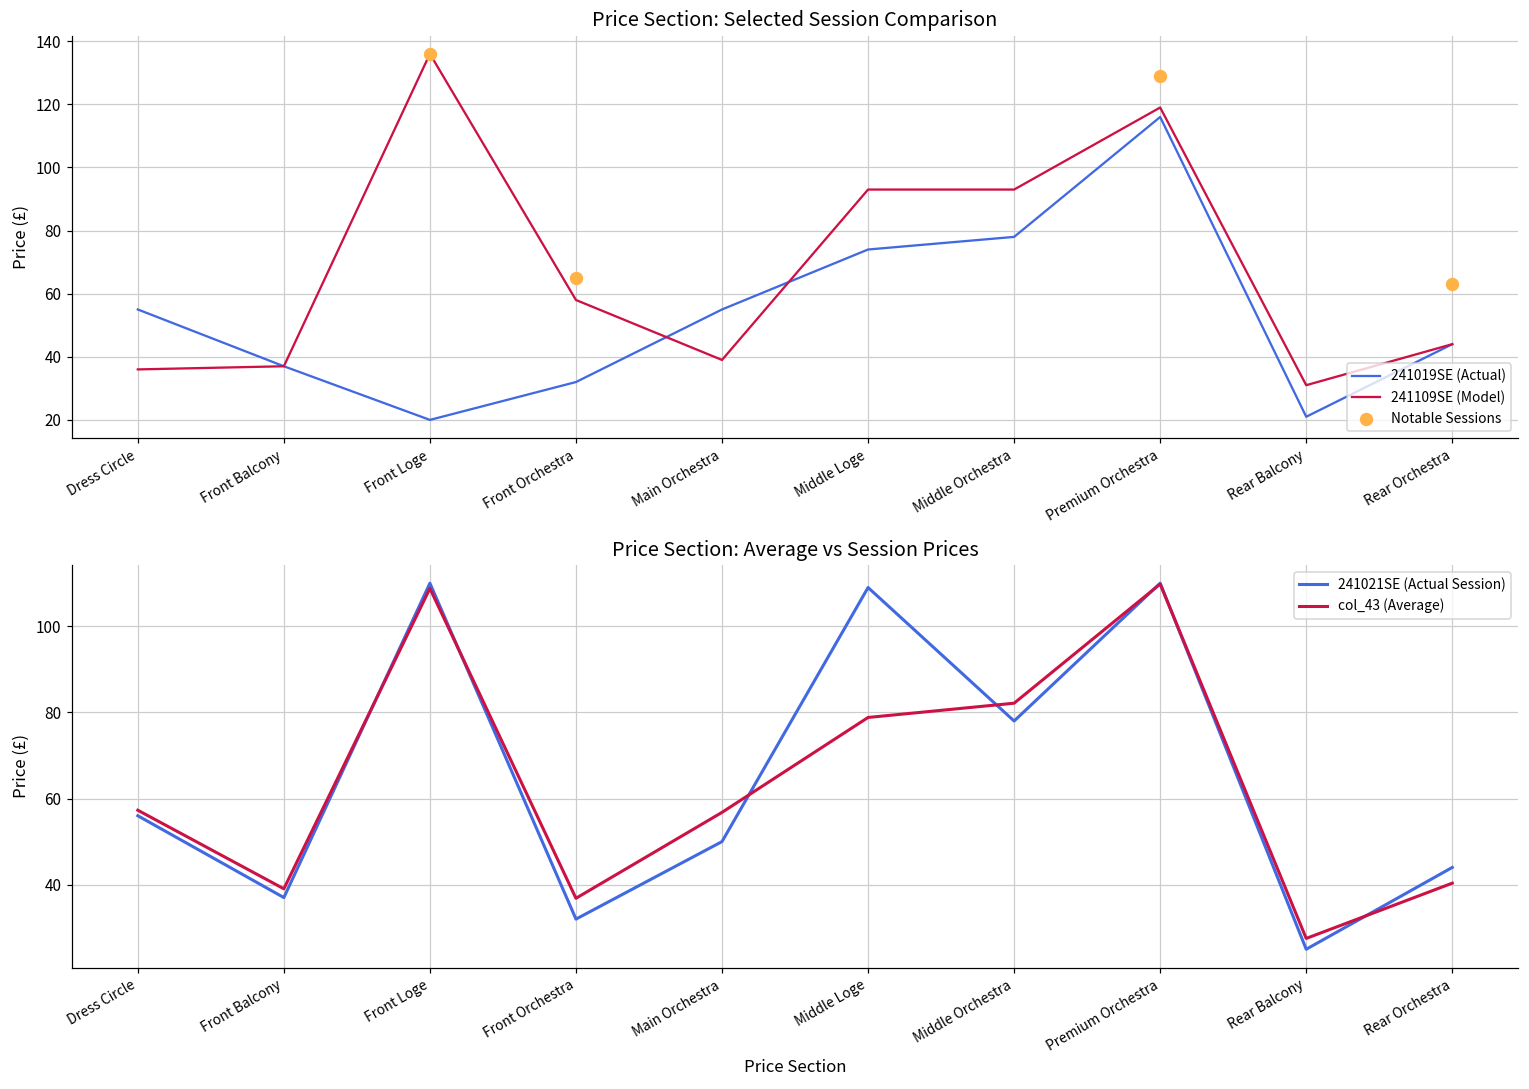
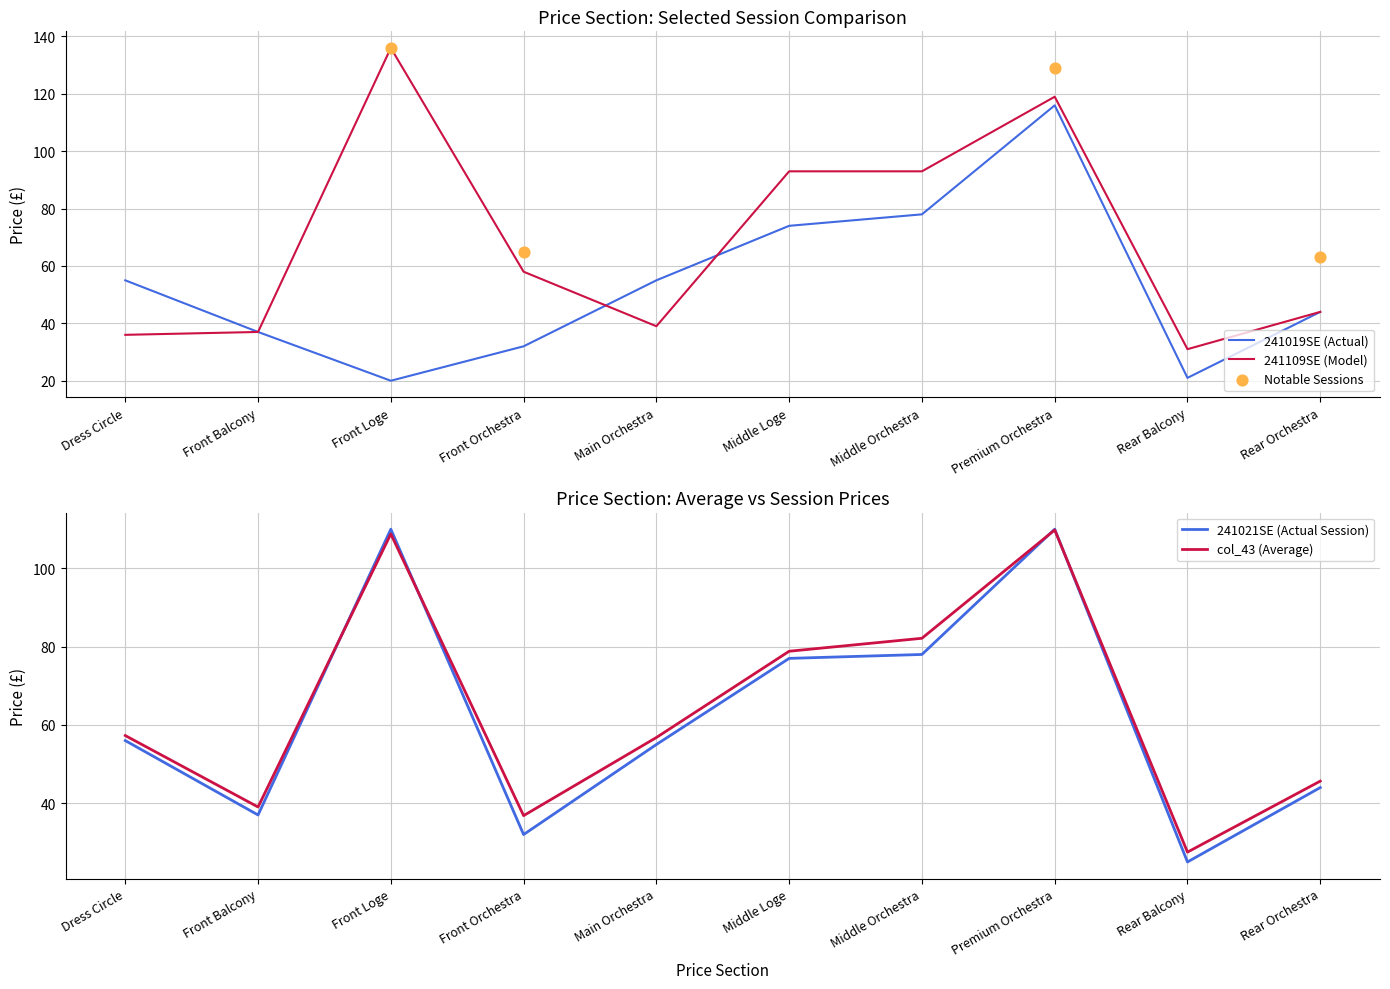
Price Section: Average vs Session Prices, 241021SE (Actual Session), Main Orchestra: 50 -> 55
Price Section: Average vs Session Prices, 241021SE (Actual Session), Middle Loge: 109 -> 77
Price Section: Average vs Session Prices, col_43 (Average), Rear Orchestra: 40 -> 46
